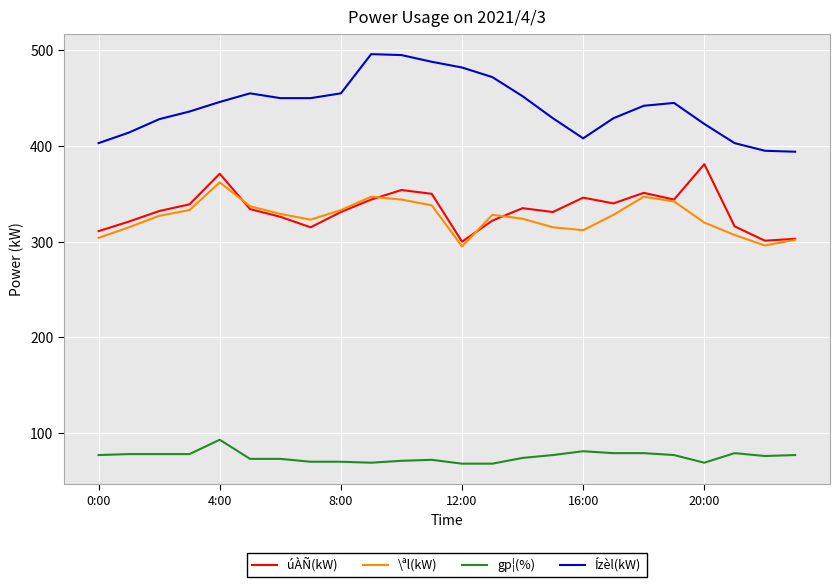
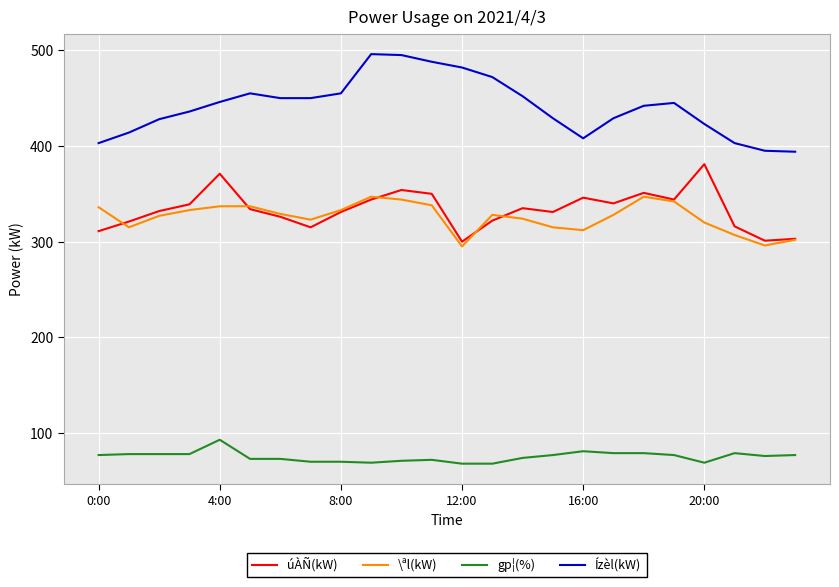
\ªl(kW), 0:00: 300 -> 340
\ªl(kW), 4:00: 360 -> 340
